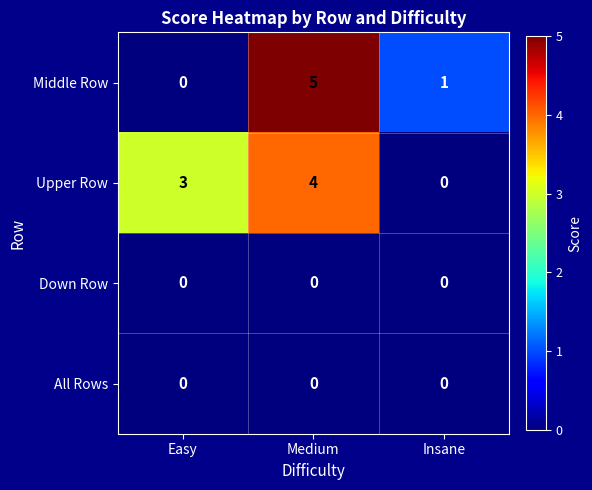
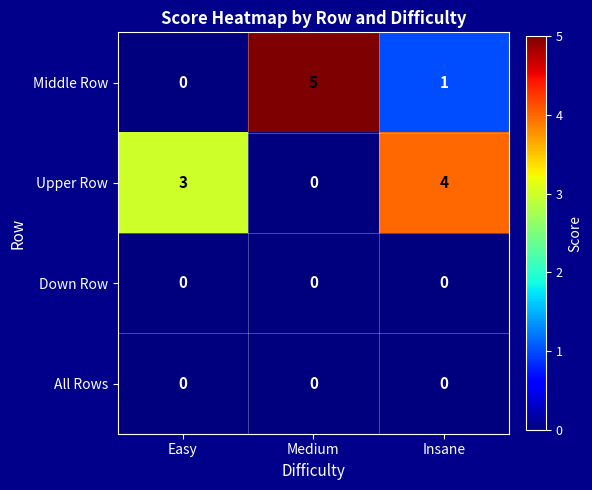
Upper Row, Medium: 4 -> 0
Upper Row, Insane: 0 -> 4
